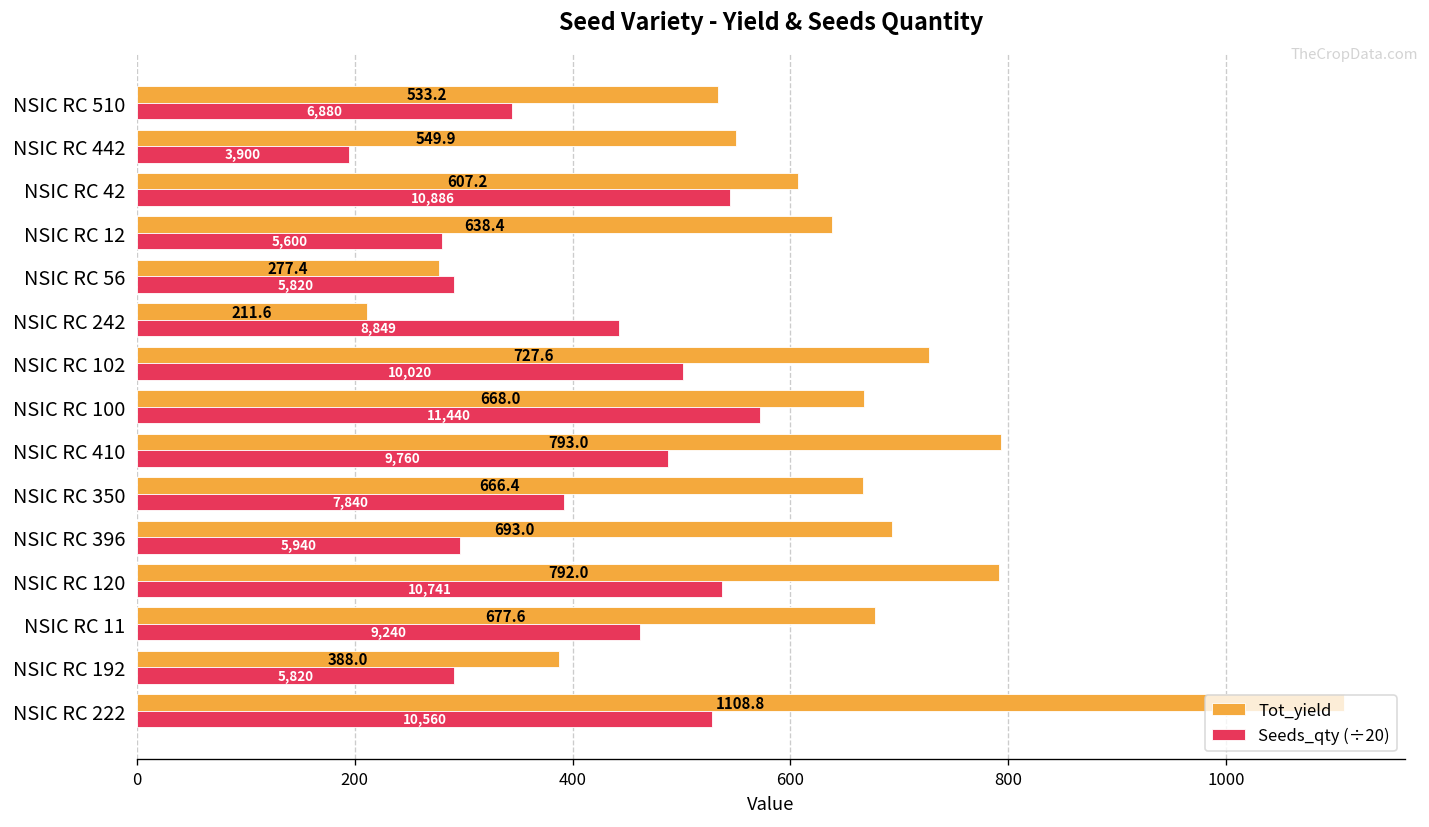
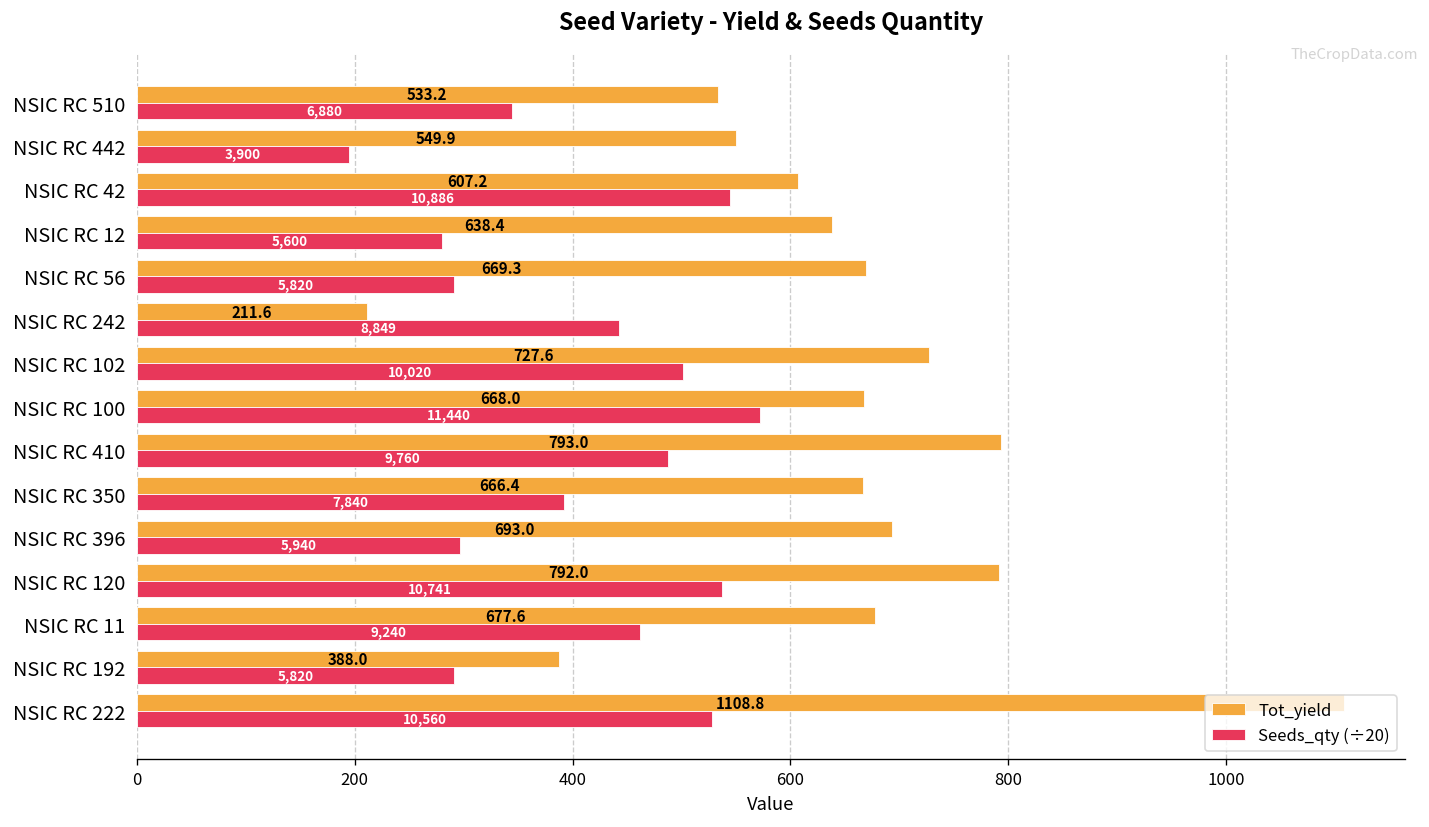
Tot_yield, NSIC RC 56: 277.4 -> 669.3
